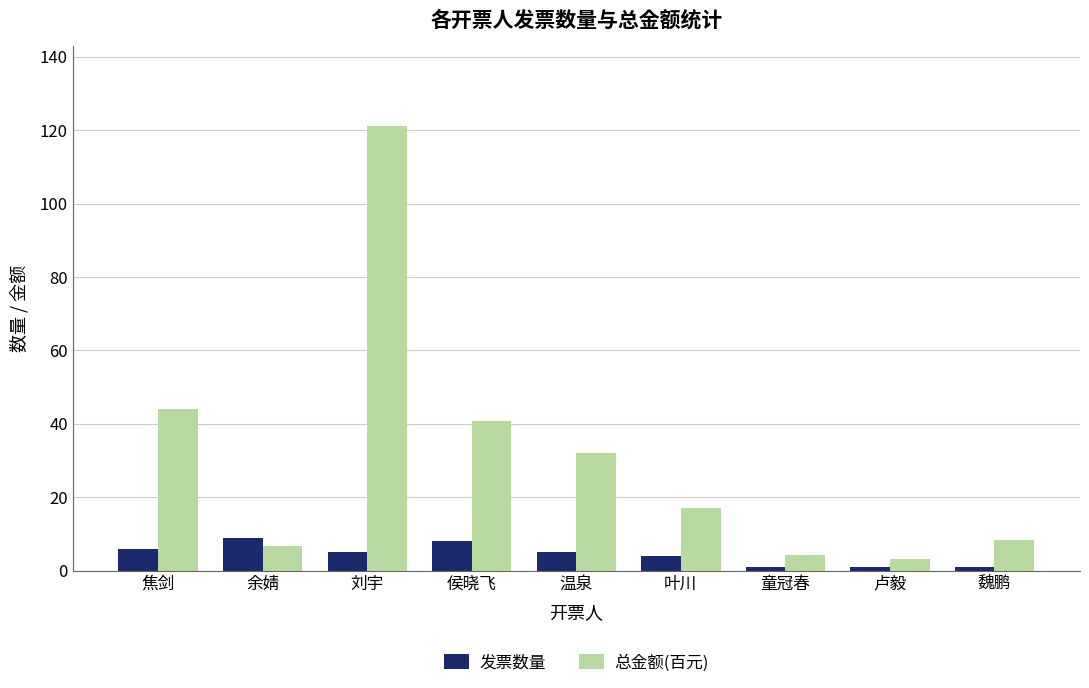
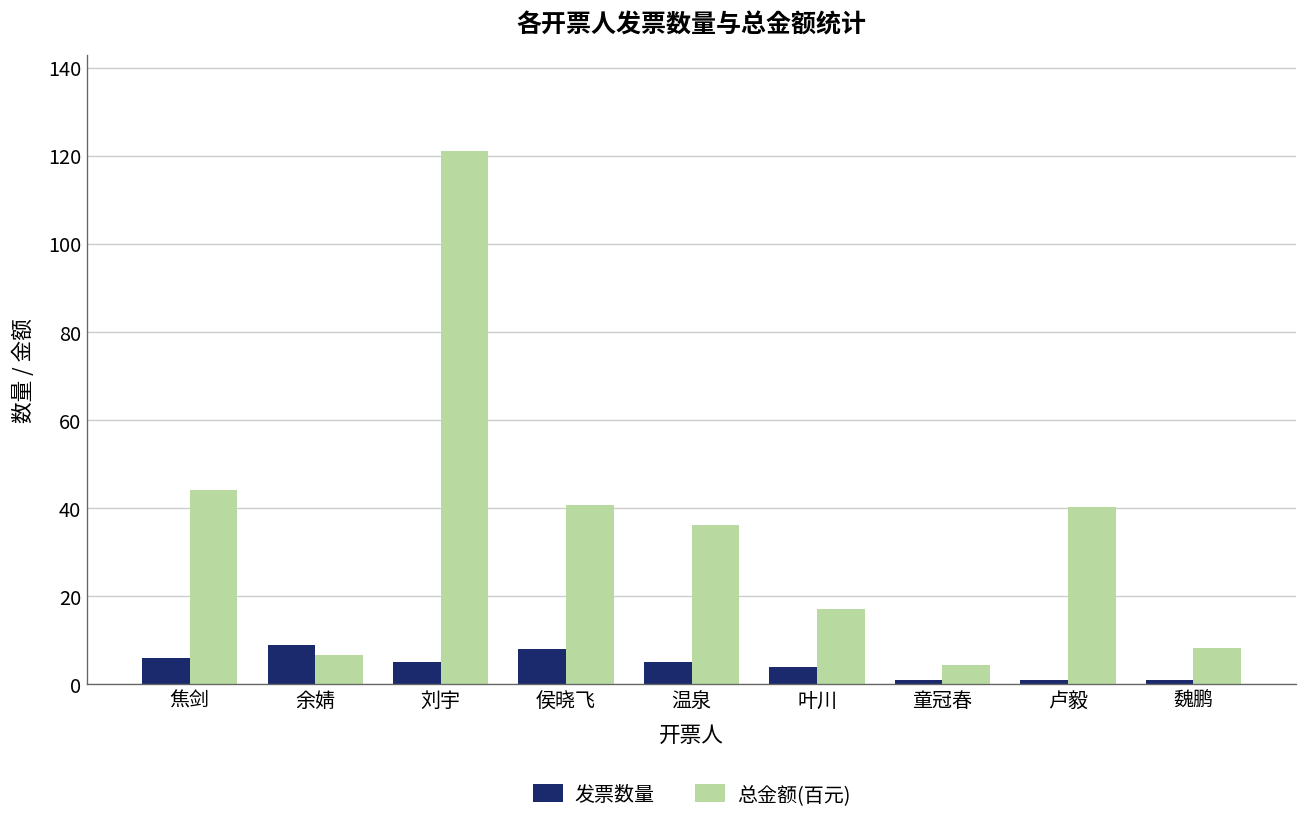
总金额(百元), 温泉: 32 -> 36
总金额(百元), 卢毅: 3 -> 40
